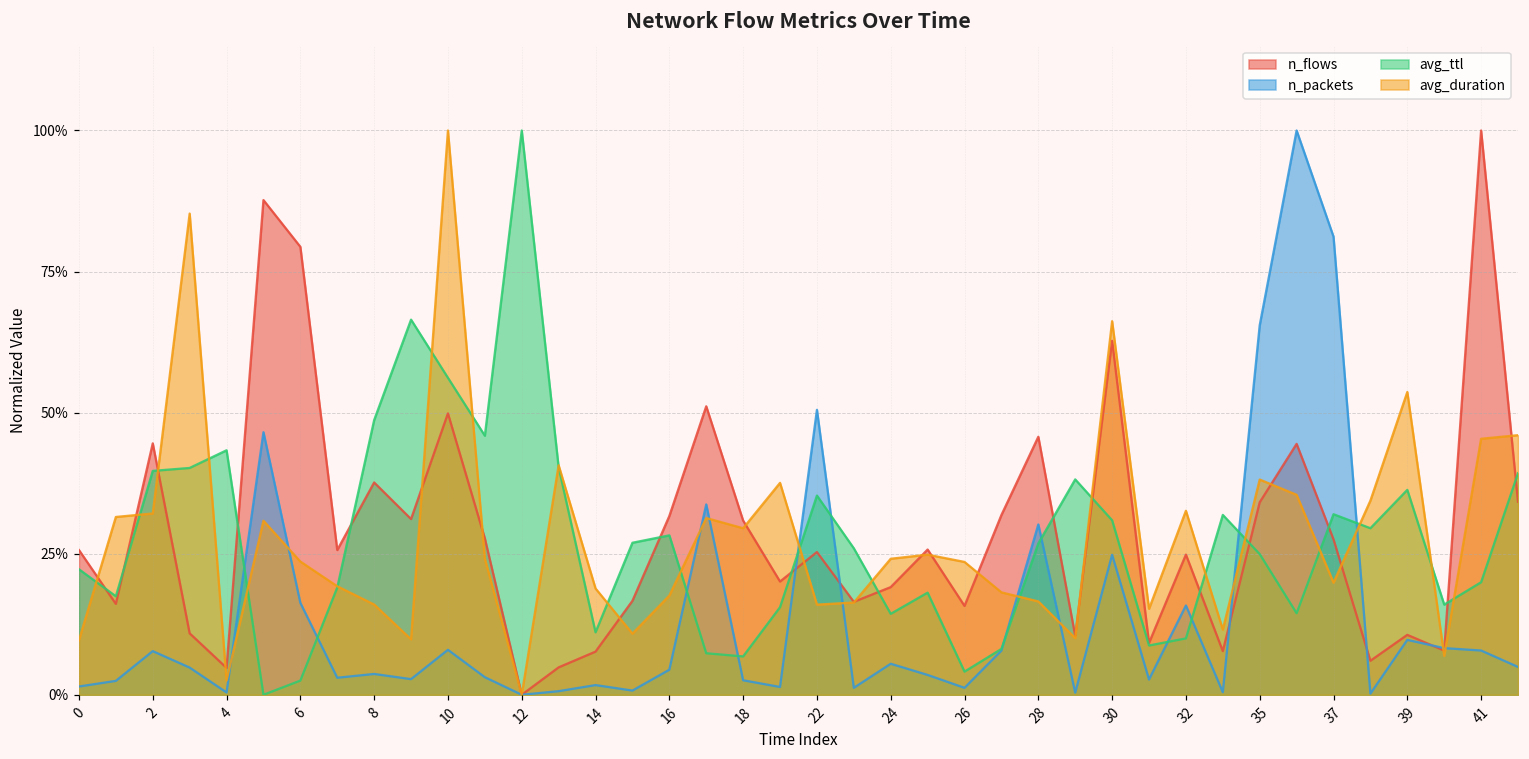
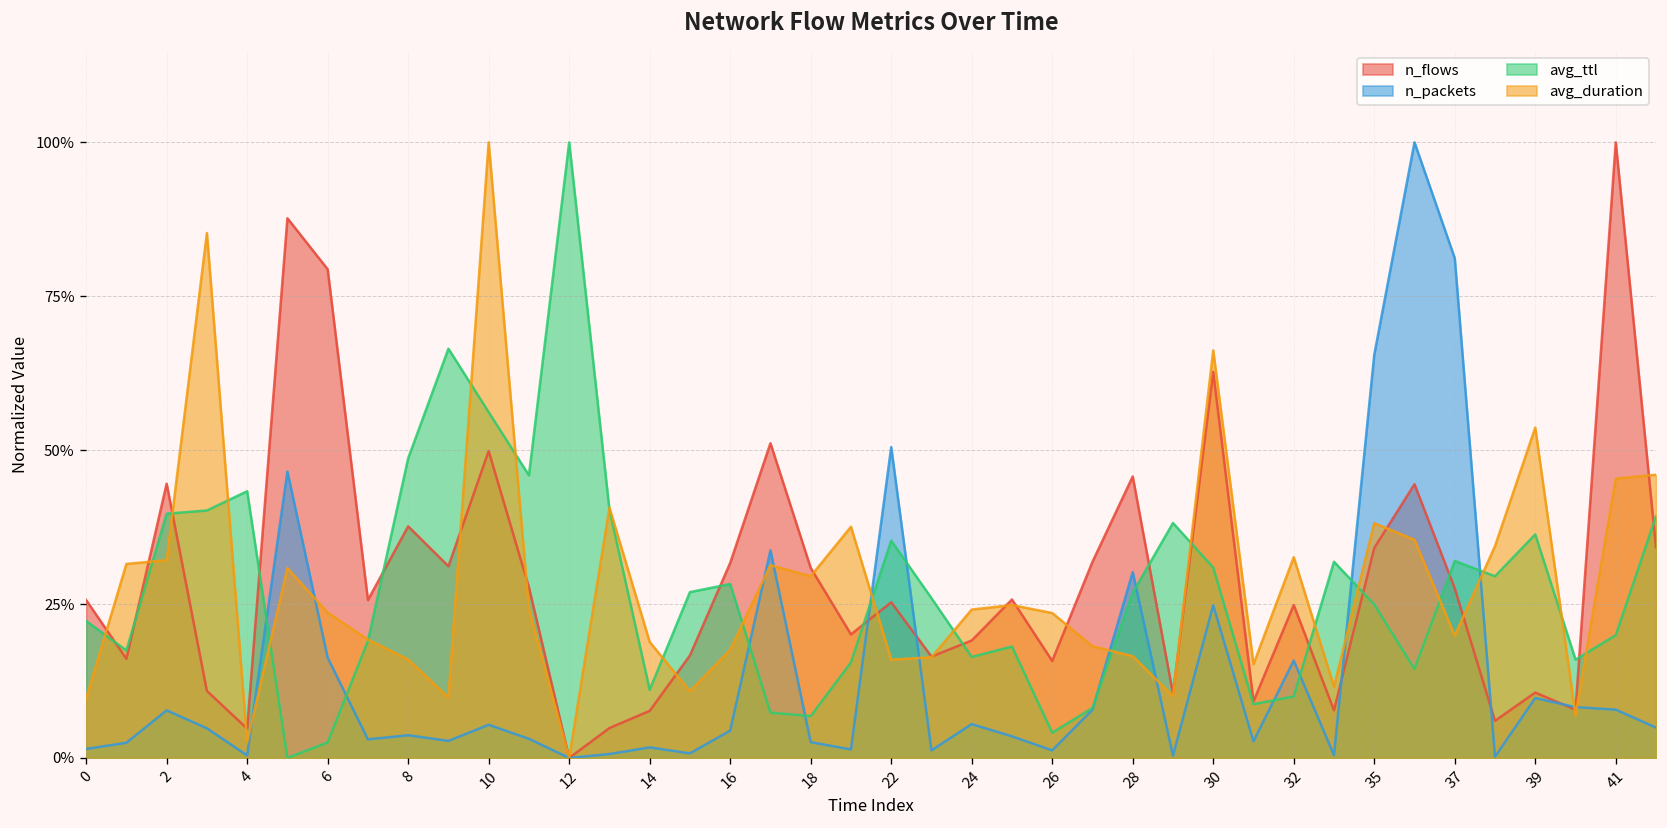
n_packets, 10: 8% -> 5%
avg_ttl, 24: 14% -> 16%
